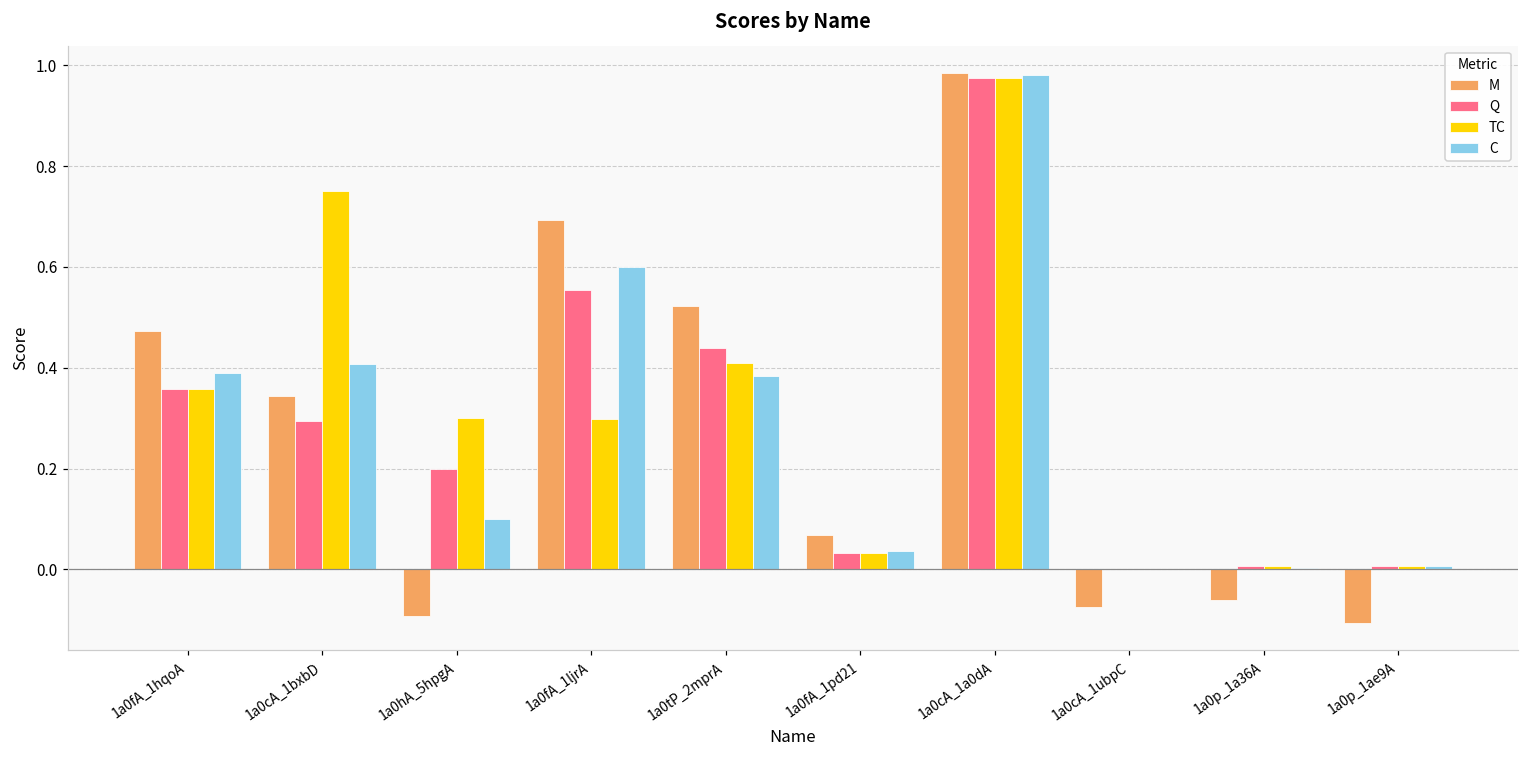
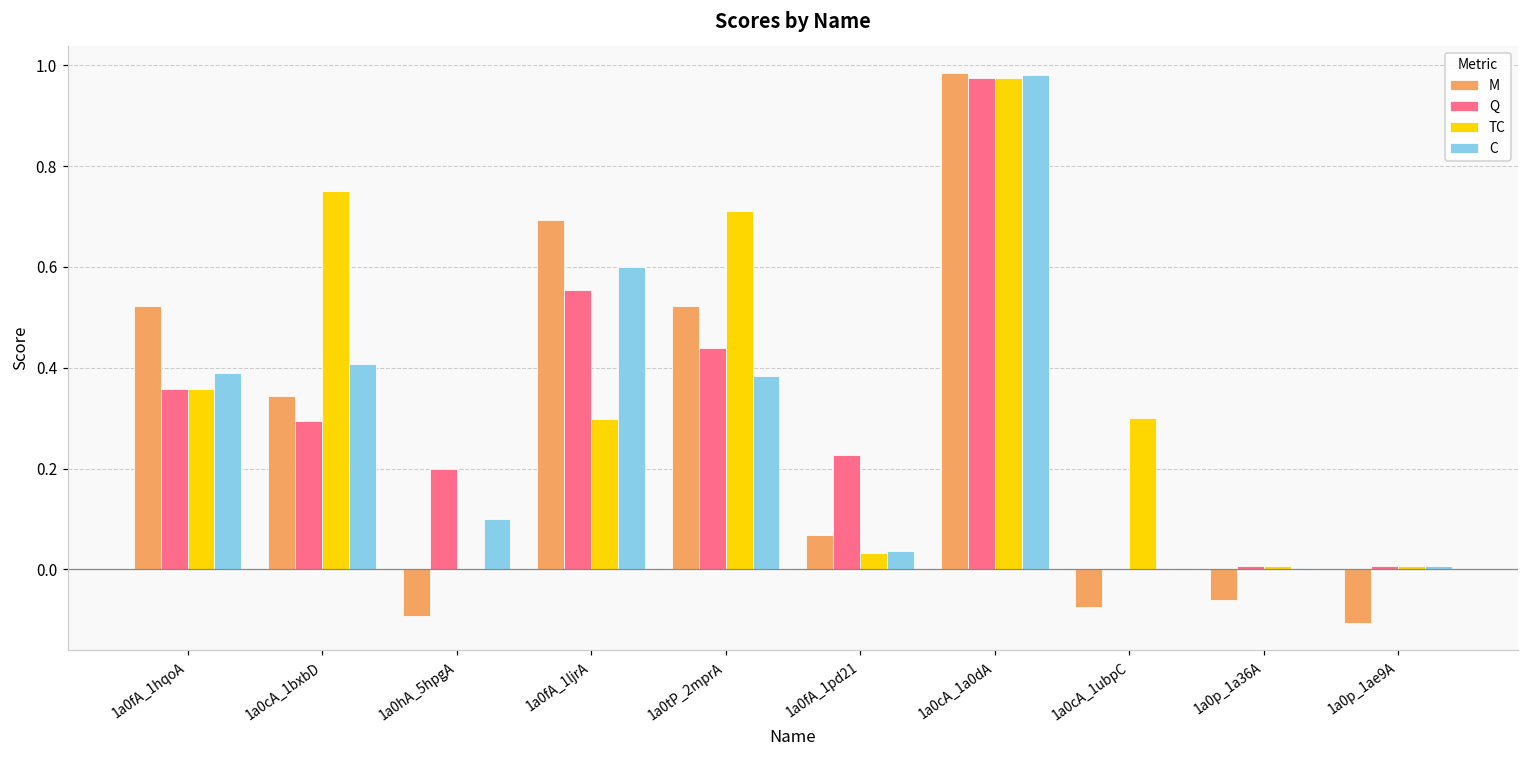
M, 1a0fA_1hqoA: 0.47 -> 0.52
TC, 1a0hA_5hpgA: 0.3 -> 0.0
TC, 1a0tP_2mprA: 0.41 -> 0.71
Q, 1a0fA_1pd21: 0.03 -> 0.23
TC, 1a0cA_1ubpC: 0.0 -> 0.3
